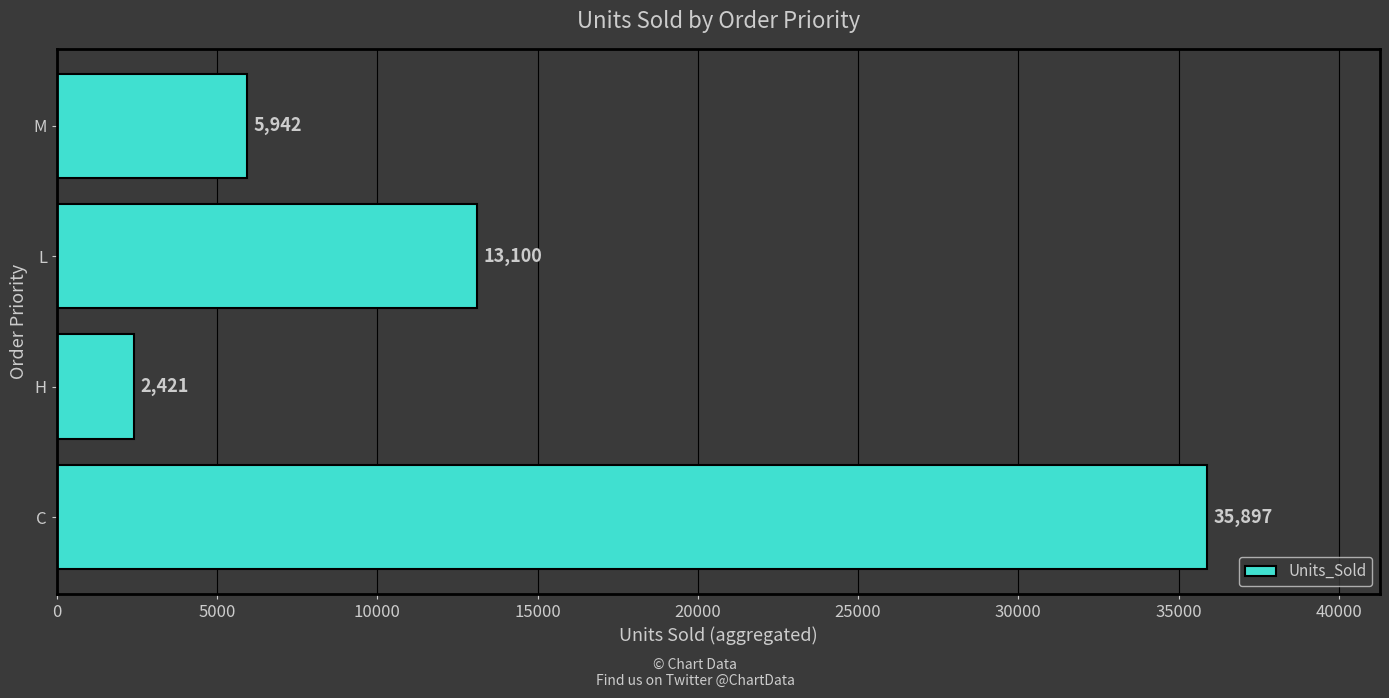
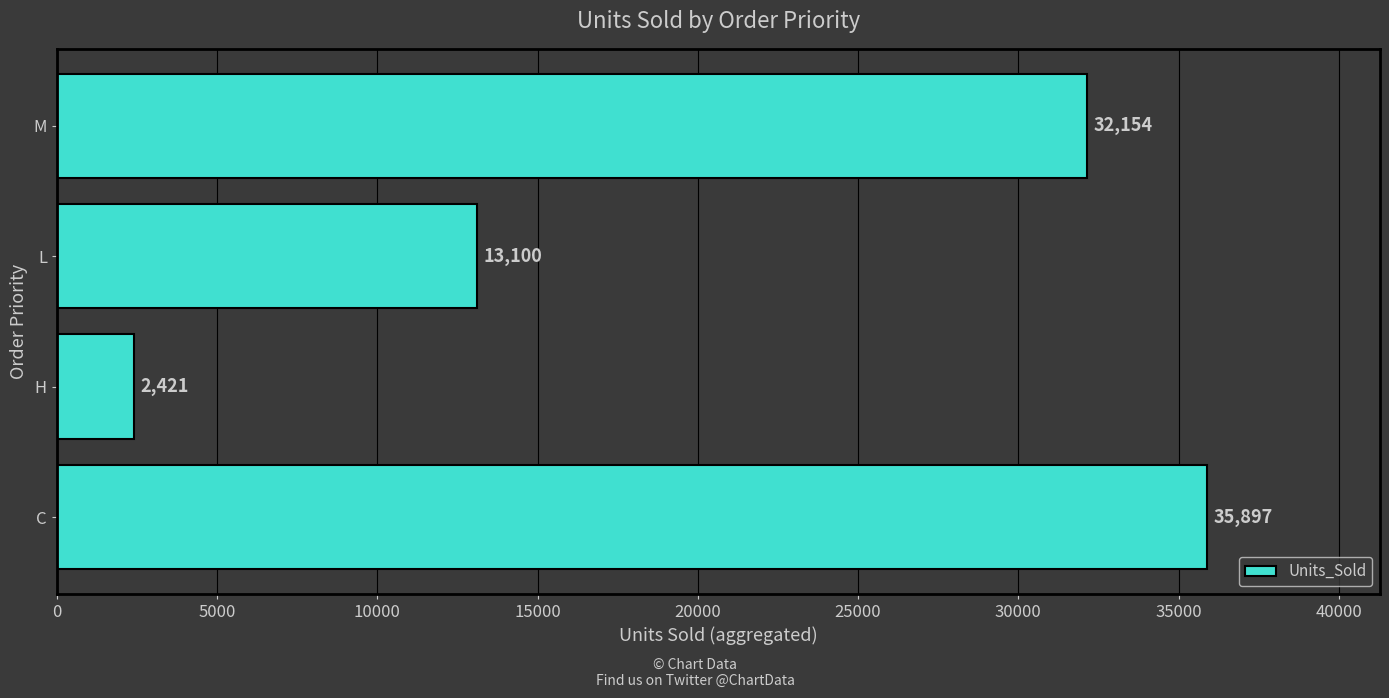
M: 5,942 -> 32,154
